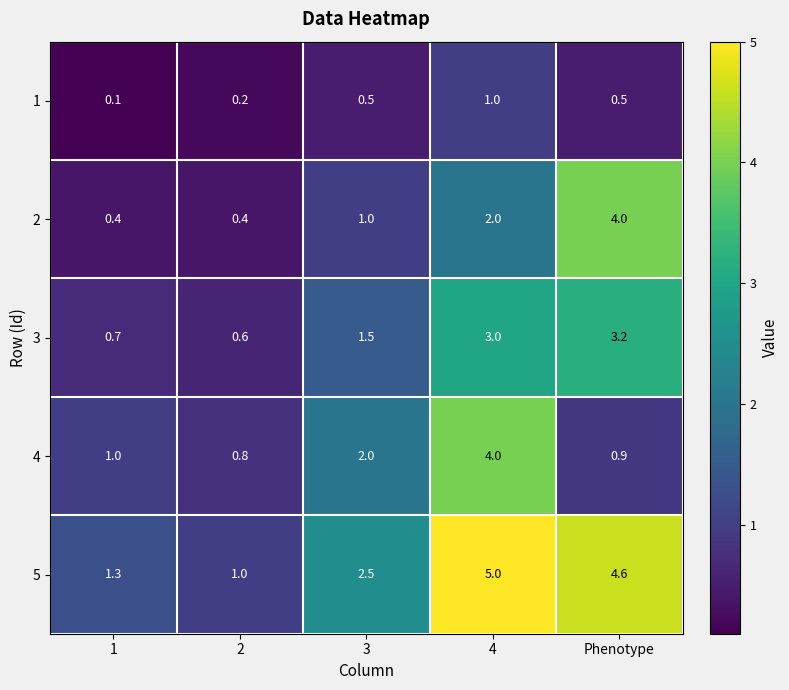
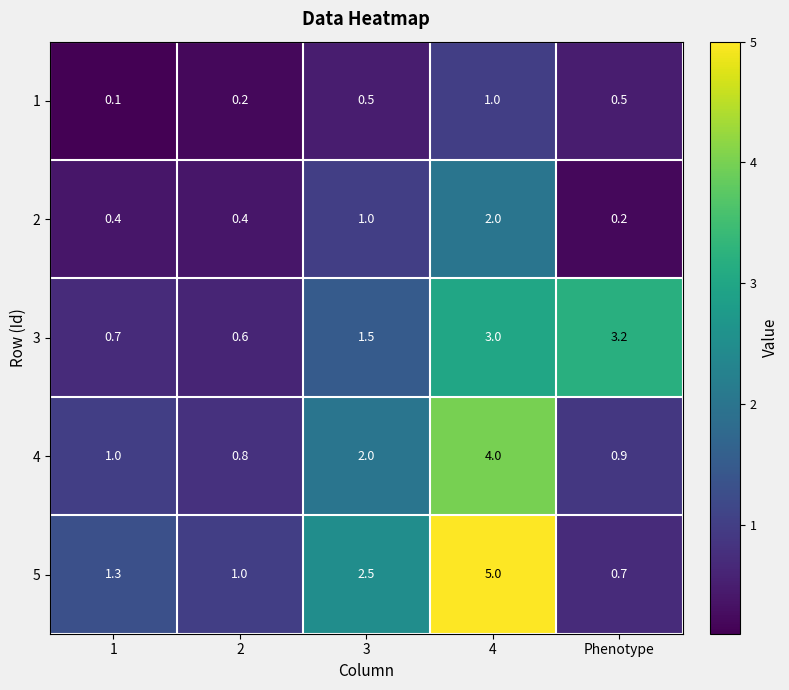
2, Phenotype: 4.0 -> 0.2
5, Phenotype: 4.6 -> 0.7
